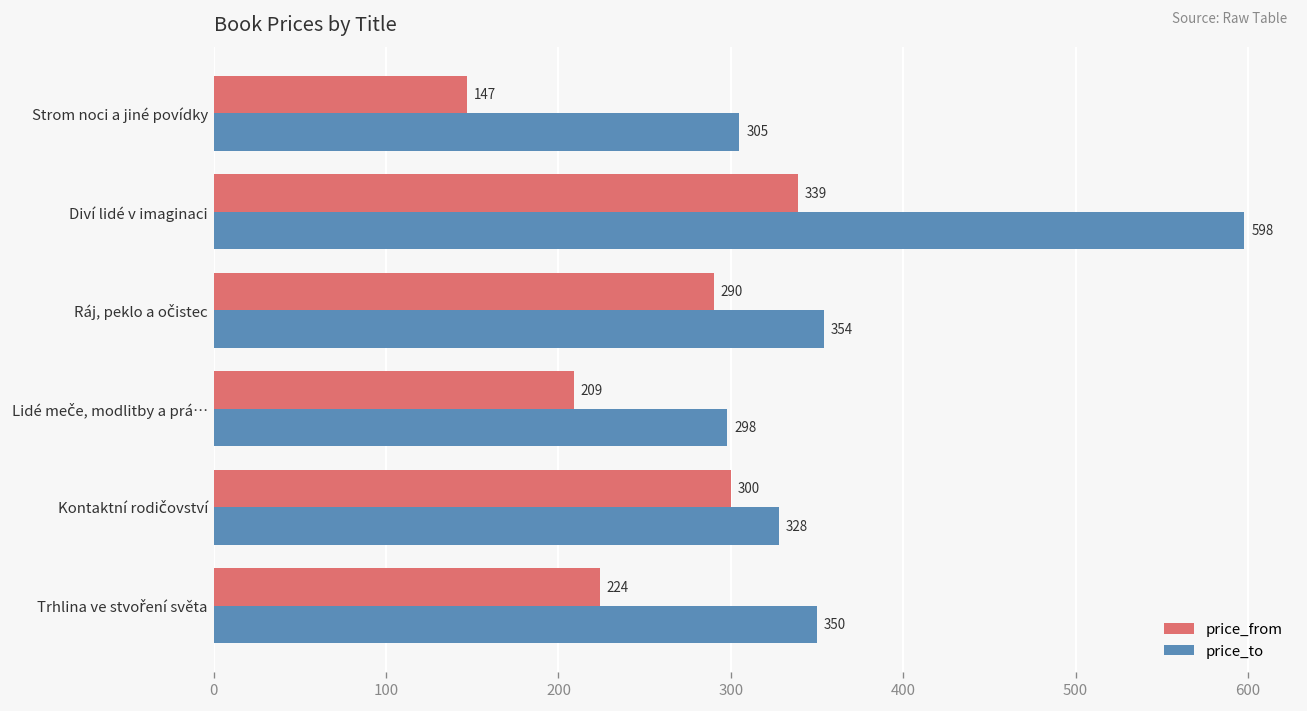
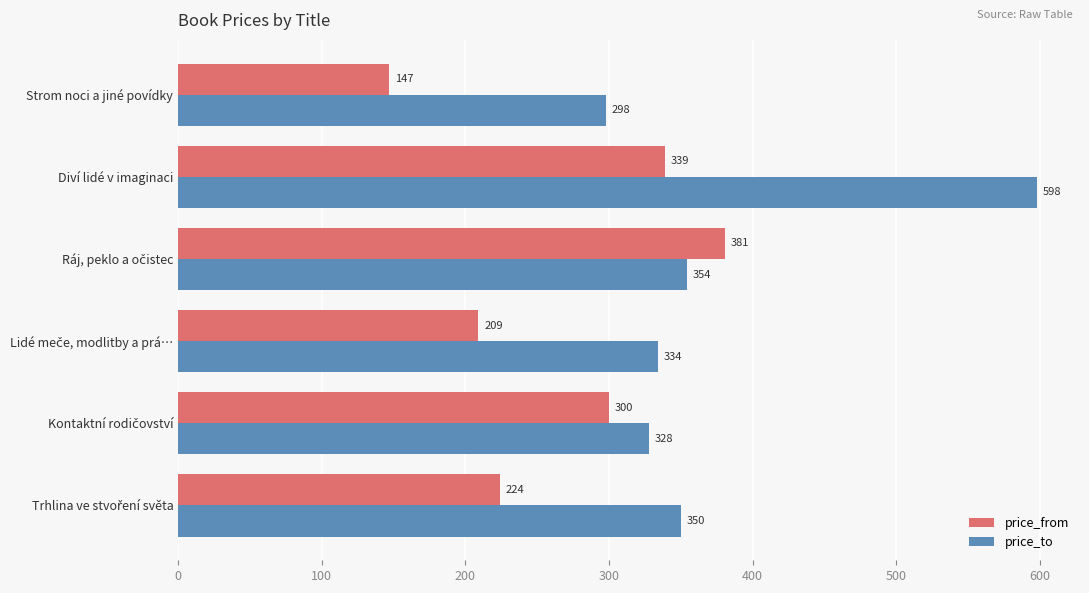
price_to, Strom noci a jiné povídky: 305 -> 298
price_from, Ráj, peklo a očistec: 290 -> 381
price_to, Lidé meče, modlitby a prá…: 298 -> 334
